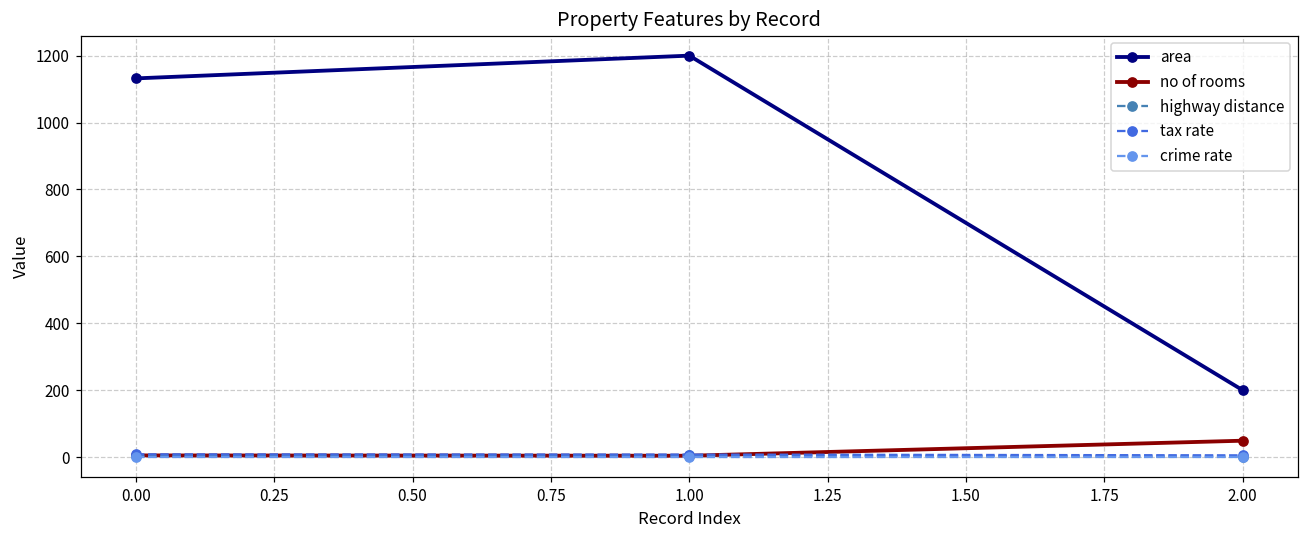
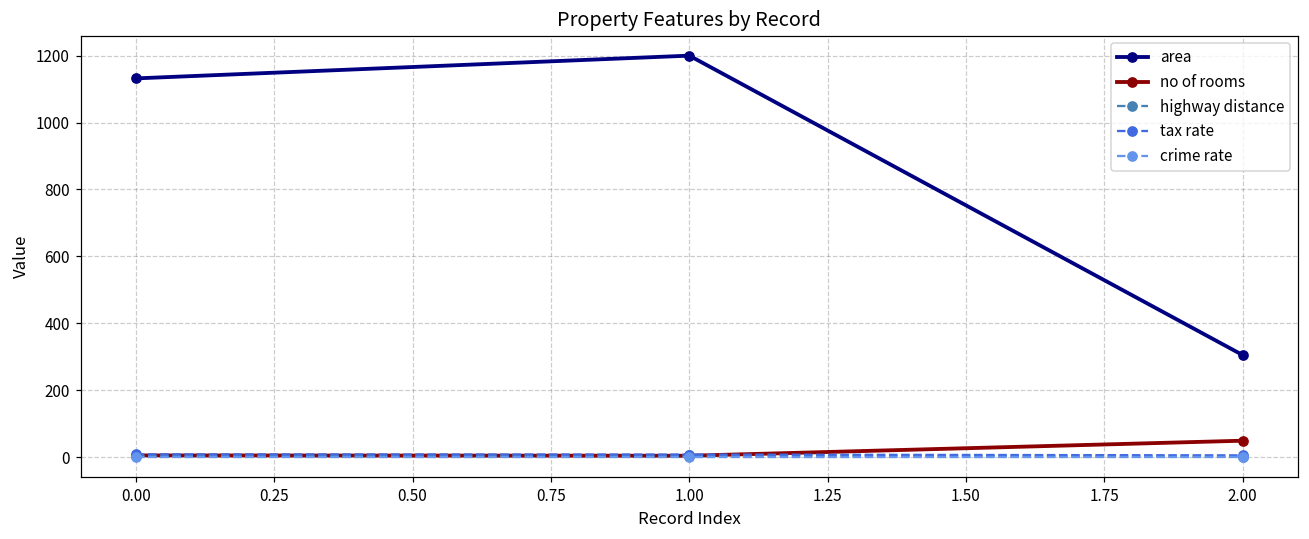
area, 2.00: 200 -> 310
